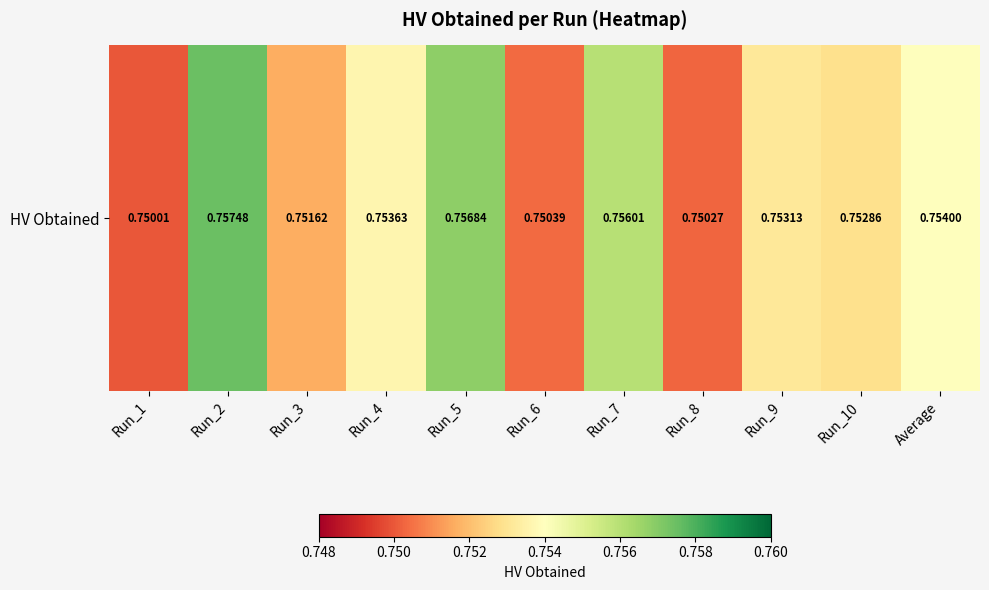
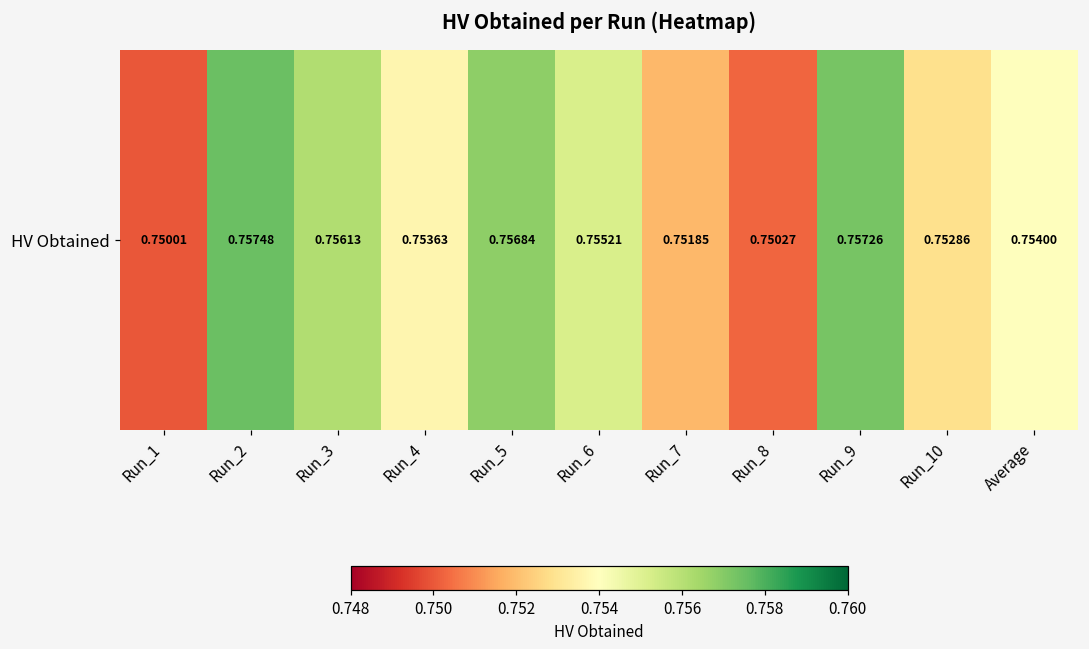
HV Obtained, Run_3: 0.75162 -> 0.75613
HV Obtained, Run_6: 0.75039 -> 0.75521
HV Obtained, Run_7: 0.75601 -> 0.75185
HV Obtained, Run_9: 0.75313 -> 0.75726
